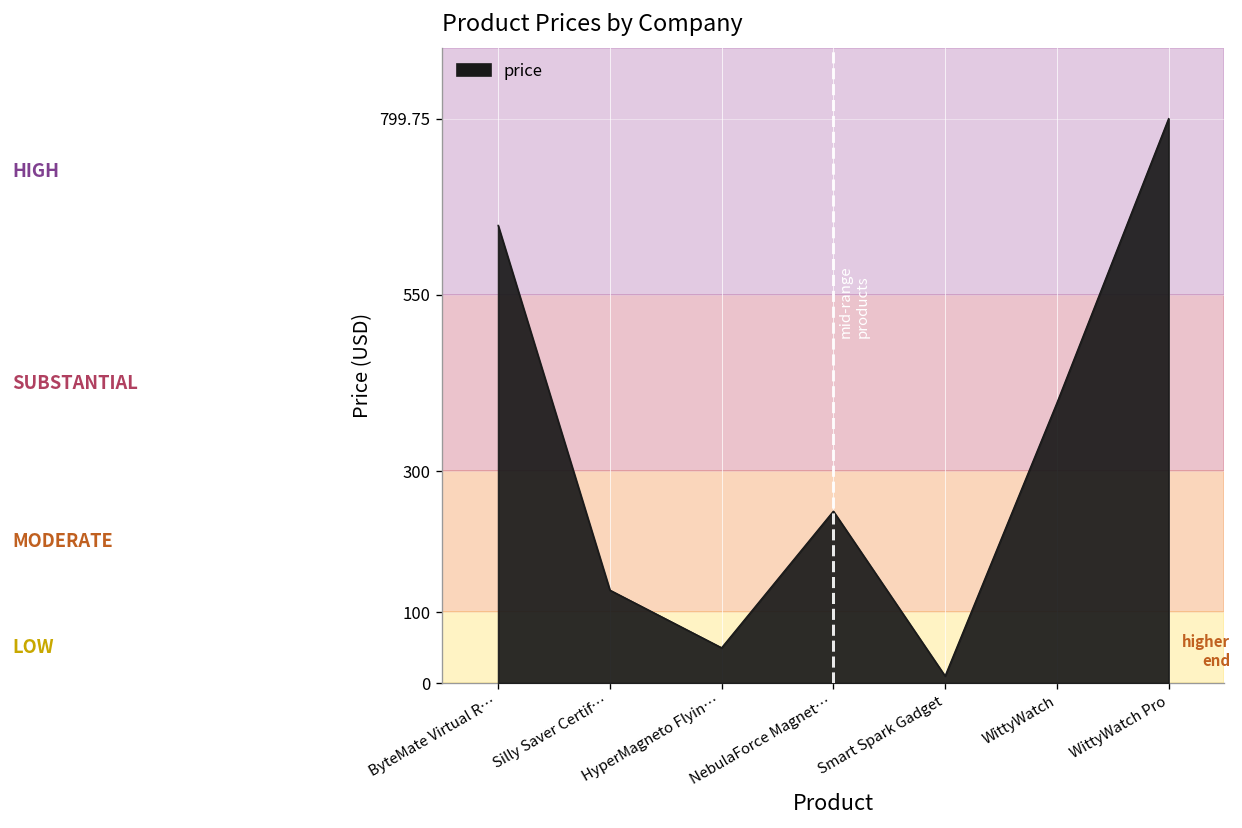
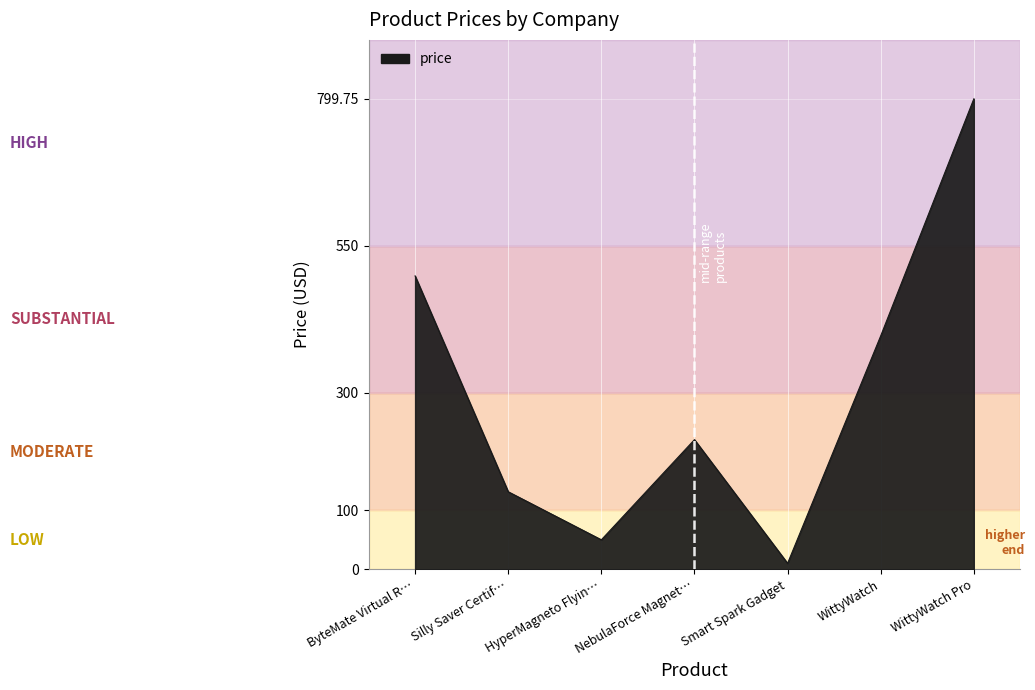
ByteMate Virtual R…: 650 -> 500
NebulaForce Magnet…: 240 -> 220
